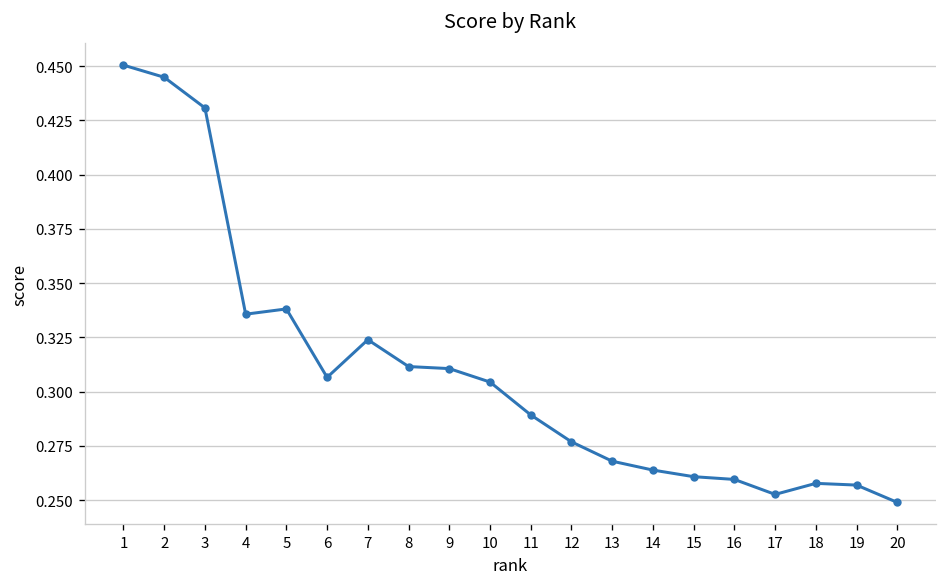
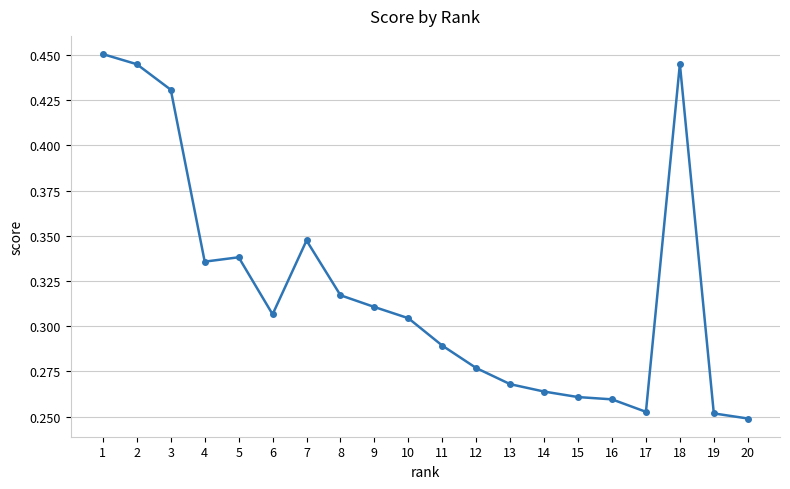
7: 0.324 -> 0.347
8: 0.312 -> 0.317
18: 0.258 -> 0.445
19: 0.257 -> 0.252
